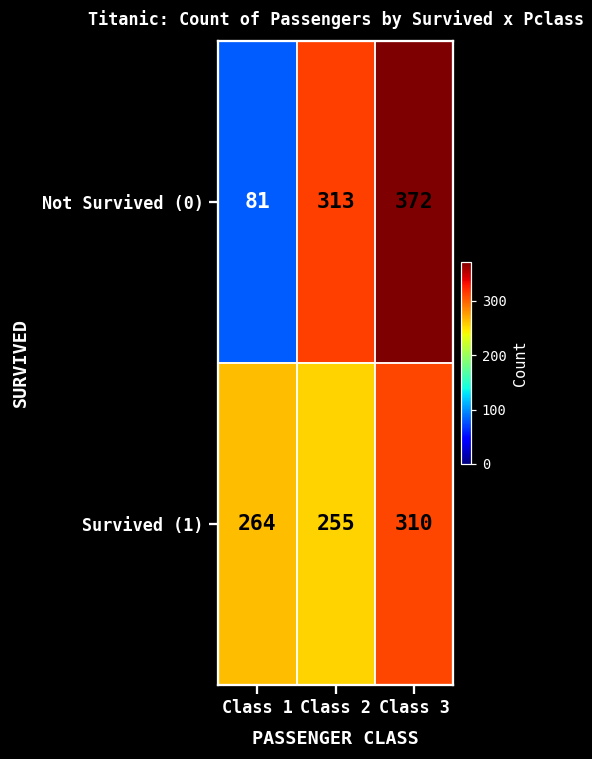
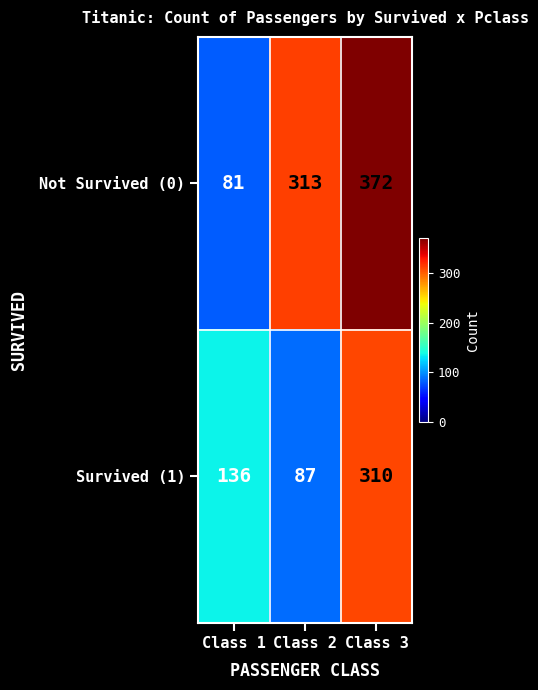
Survived (1), Class 1: 264 -> 136
Survived (1), Class 2: 255 -> 87
